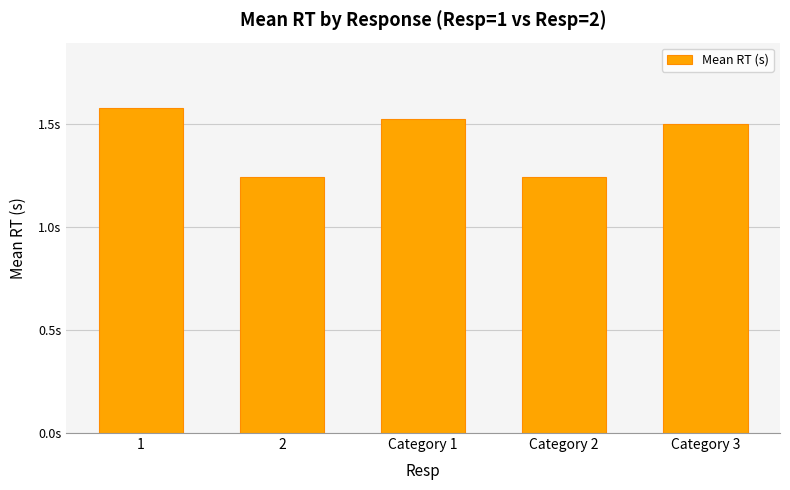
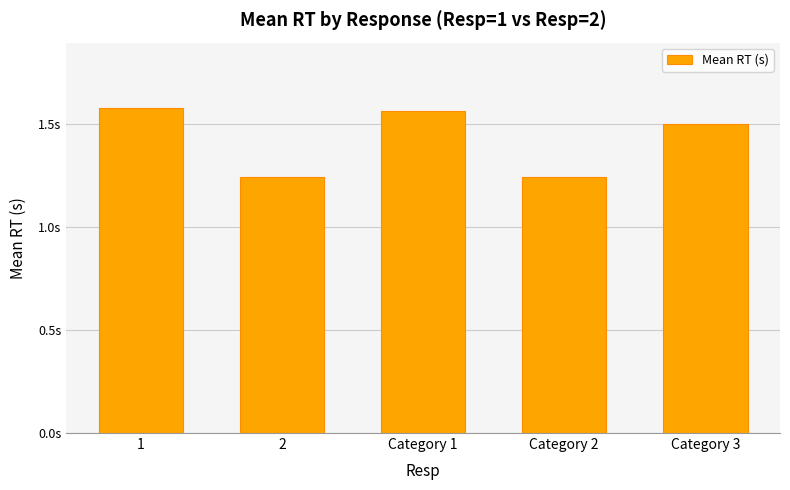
Category 1: 1.52s -> 1.56s
